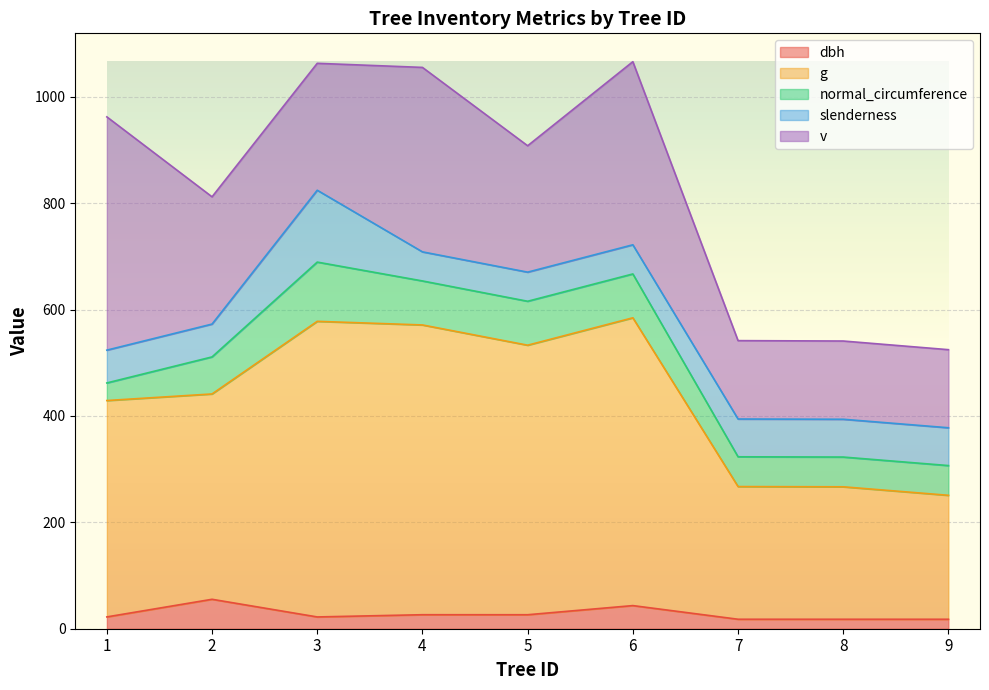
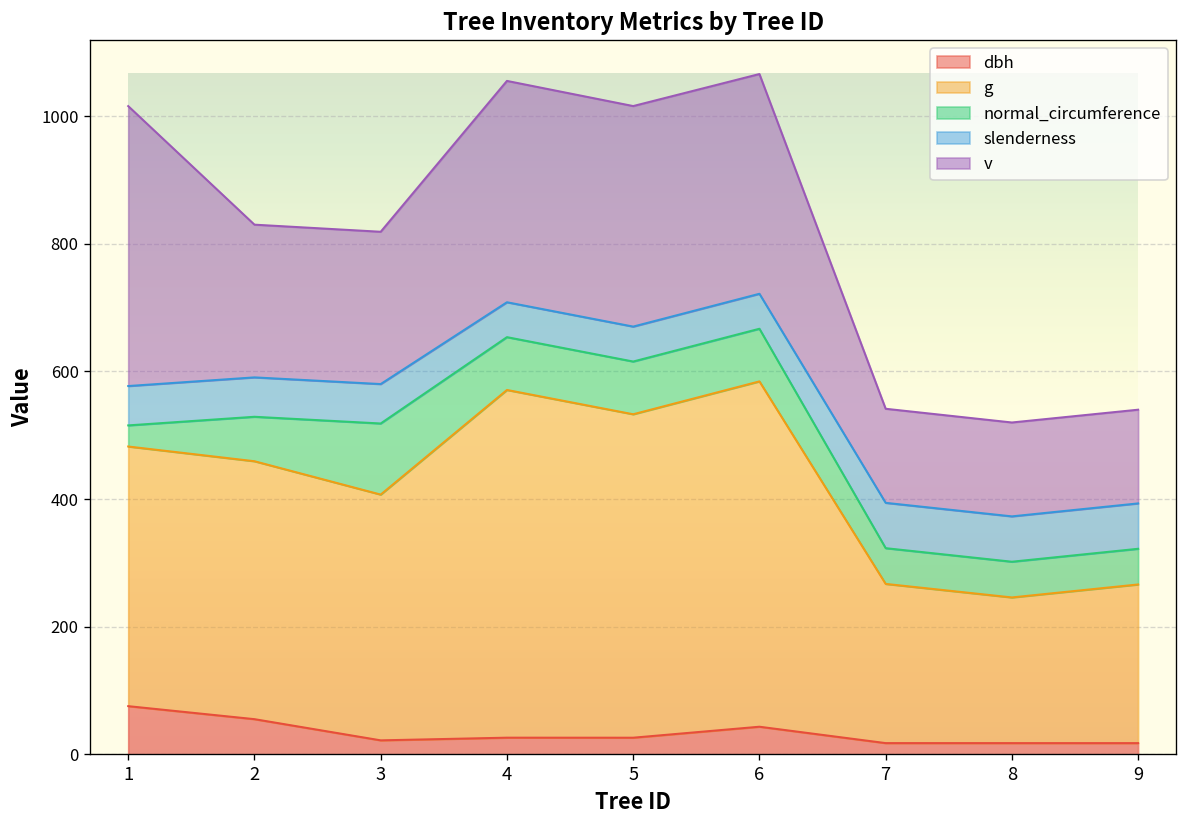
dbh, 1: 20 -> 80
g, 2: 390 -> 400
g, 3: 560 -> 380
slenderness, 3: 140 -> 60
v, 5: 240 -> 350
g, 8: 250 -> 230
g, 9: 230 -> 250
